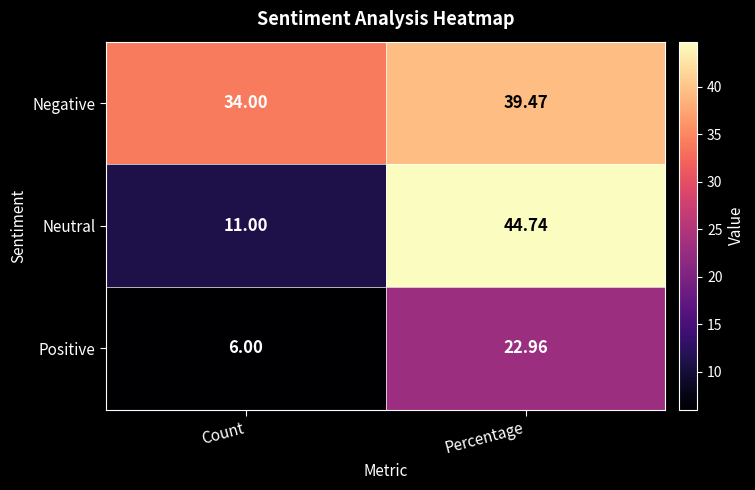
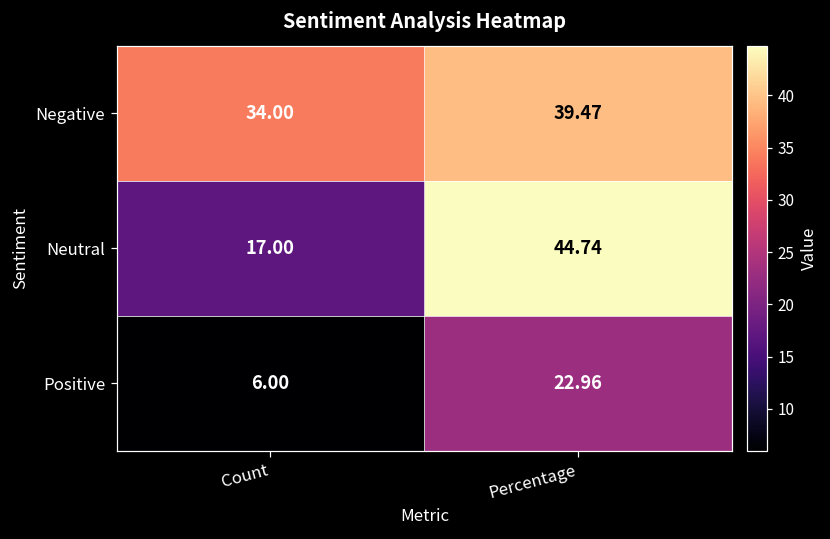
Neutral, Count: 11.00 -> 17.00
